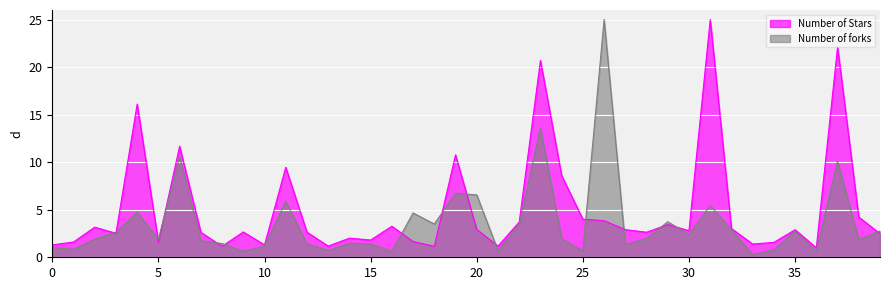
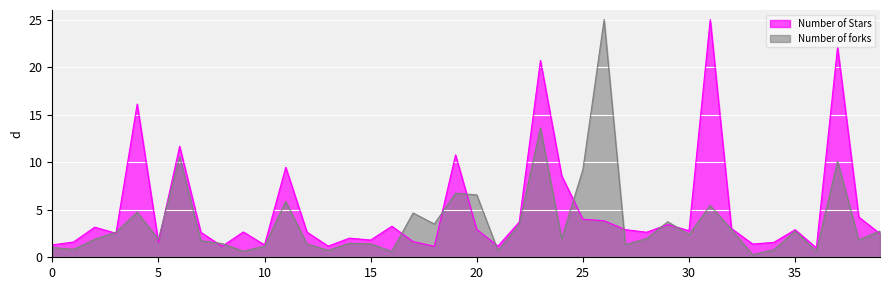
Number of forks, 25: 1 -> 9
